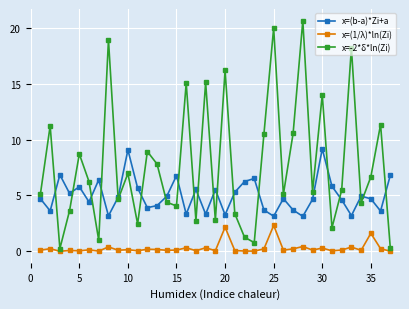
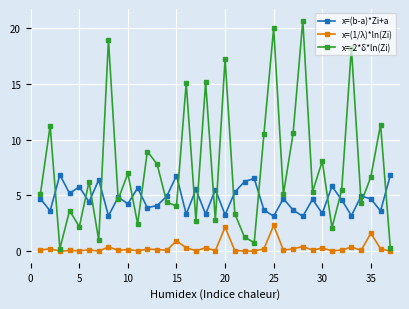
х=-2*δ*ln(Zi), 5: 8.7 -> 2.2
x=(b-a)*Zi+a, 10: 9.1 -> 4.3
x=(1/λ)*ln(Zi), 15: 0.1 -> 0.9
х=-2*δ*ln(Zi), 20: 16.2 -> 17.2
x=(b-a)*Zi+a, 30: 9.2 -> 3.4
х=-2*δ*ln(Zi), 30: 14.0 -> 8.1
